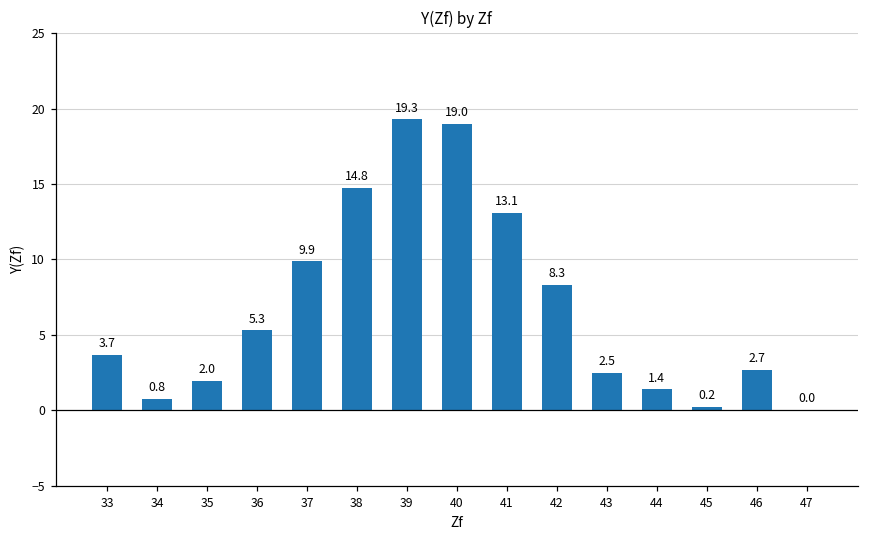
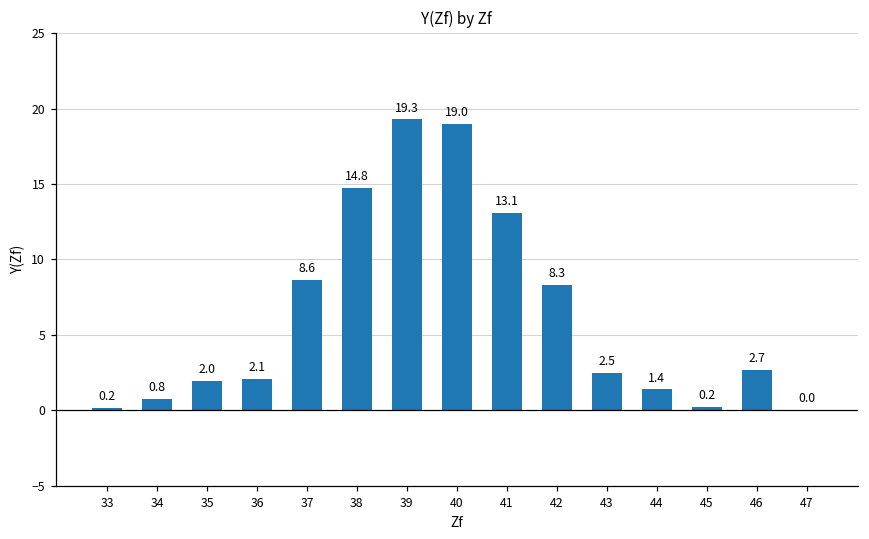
33: 3.7 -> 0.2
36: 5.3 -> 2.1
37: 9.9 -> 8.6
